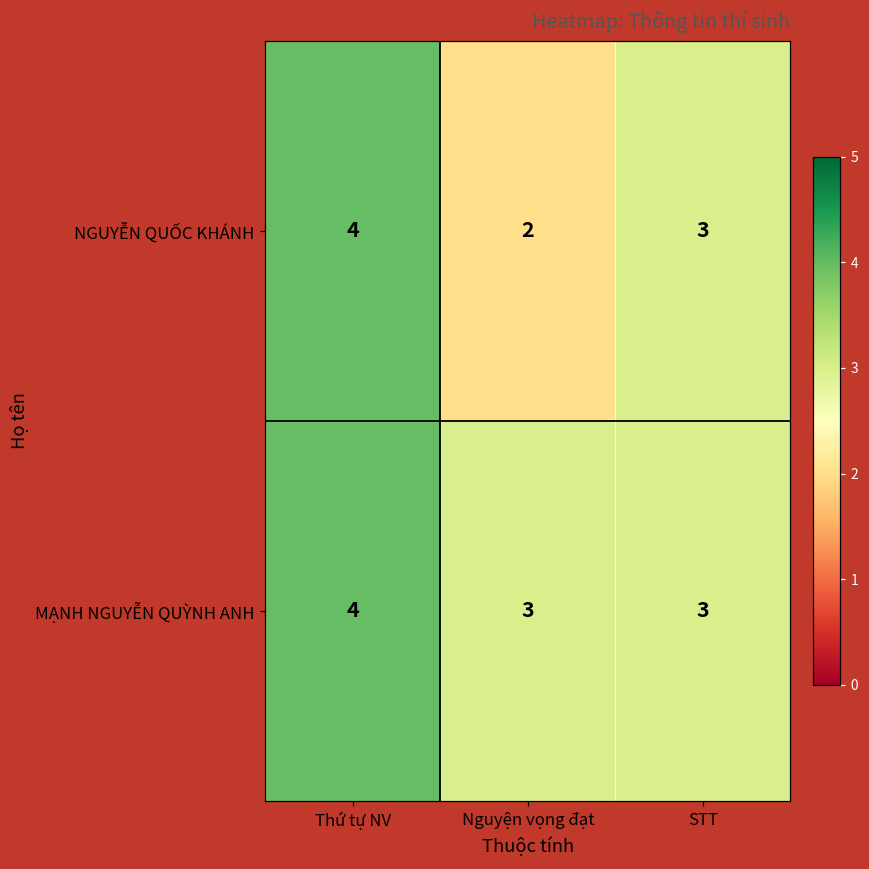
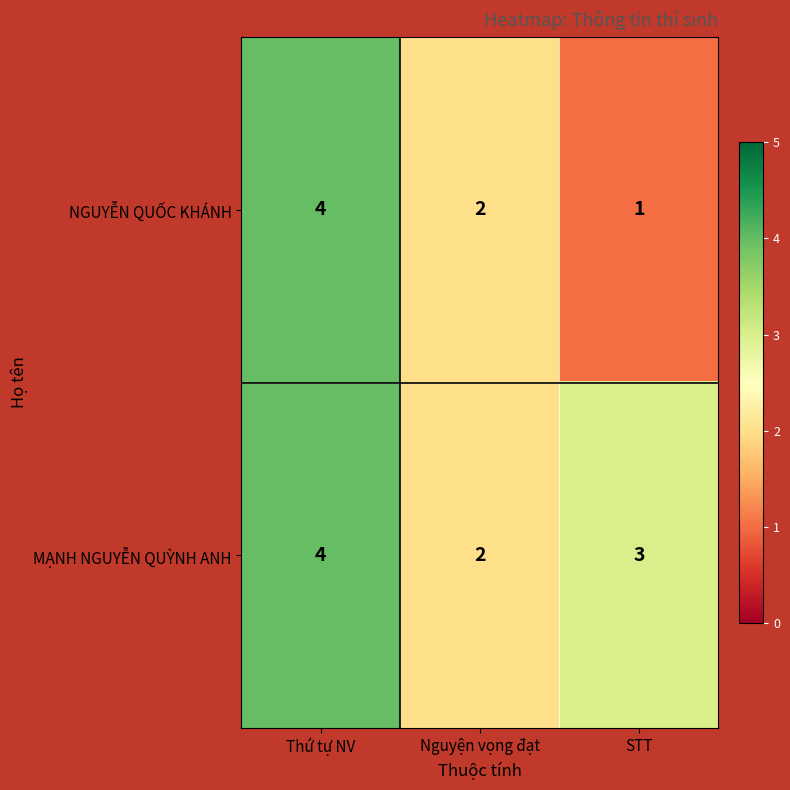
NGUYỄN QUỐC KHÁNH, STT: 3 -> 1
MẠNH NGUYỄN QUỲNH ANH, Nguyện vọng đạt: 3 -> 2
